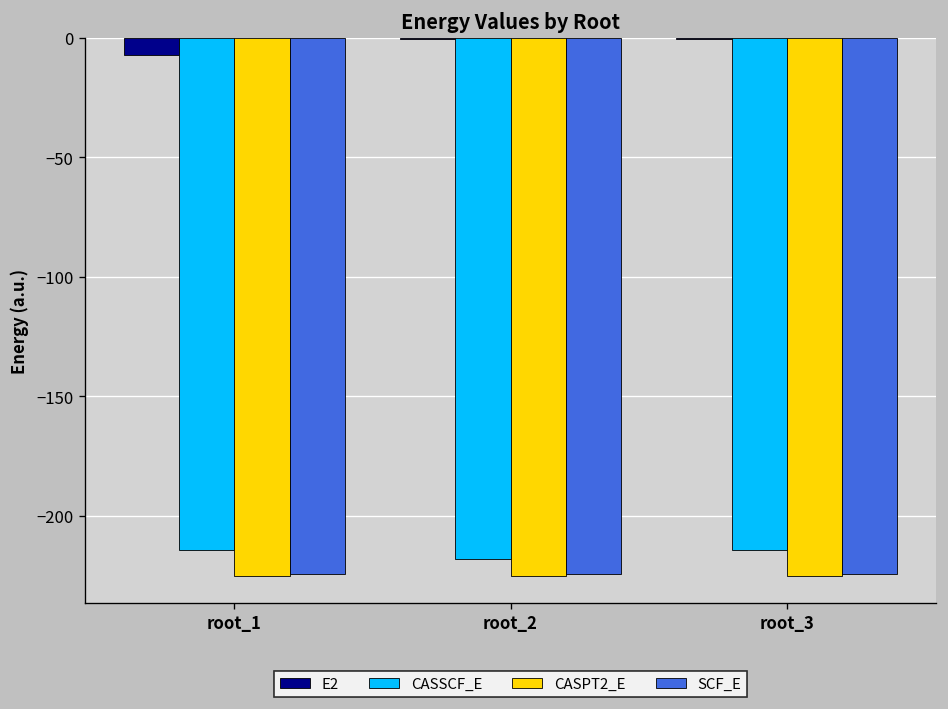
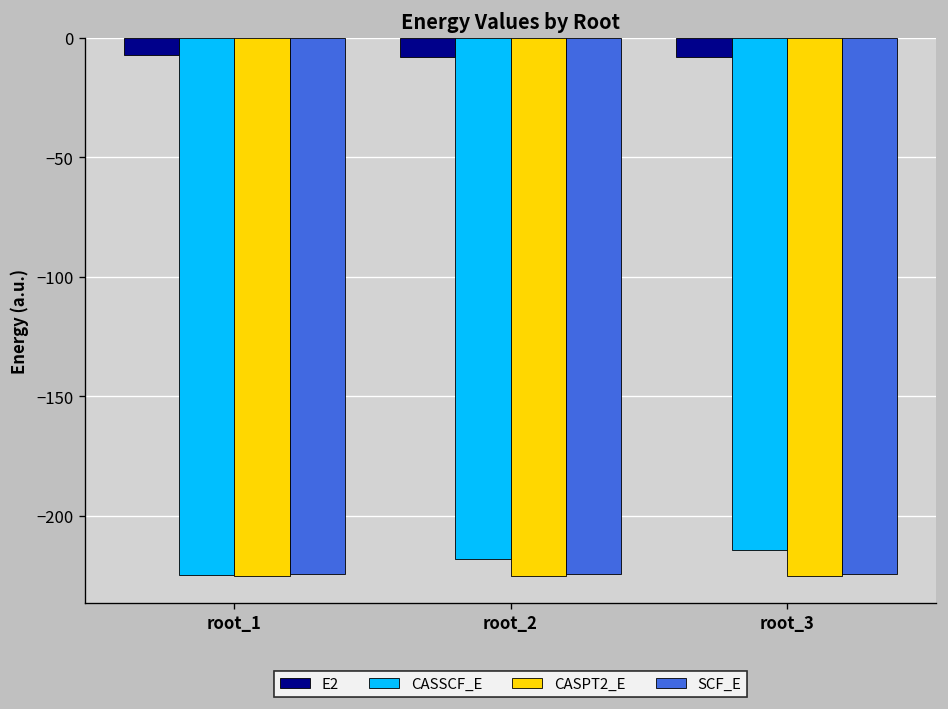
CASSCF_E, root_1: -215 -> -225
E2, root_2: -1 -> -8
E2, root_3: -1 -> -8
